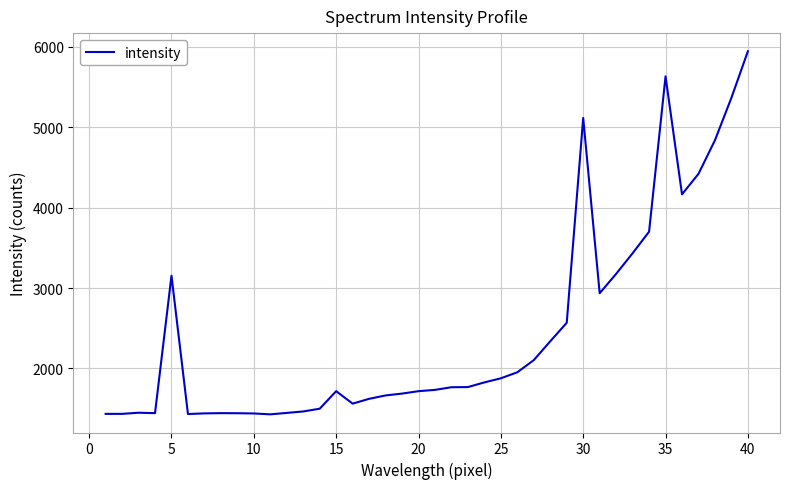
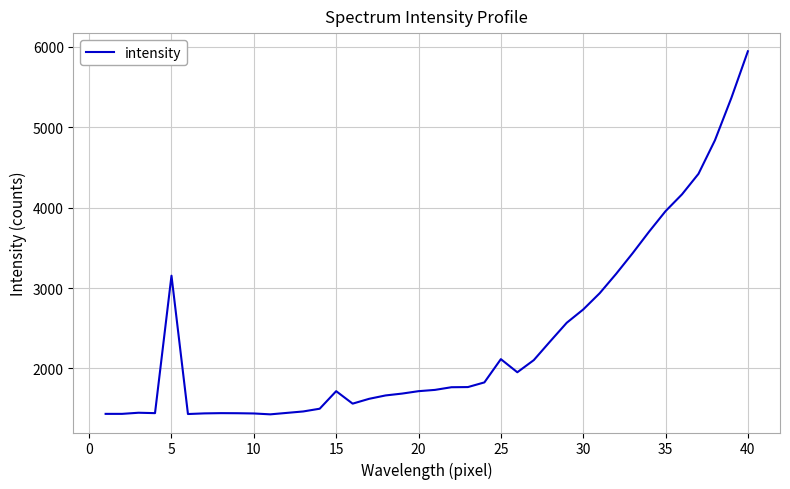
25: 1900 -> 2100
30: 5100 -> 2700
35: 5600 -> 4000
